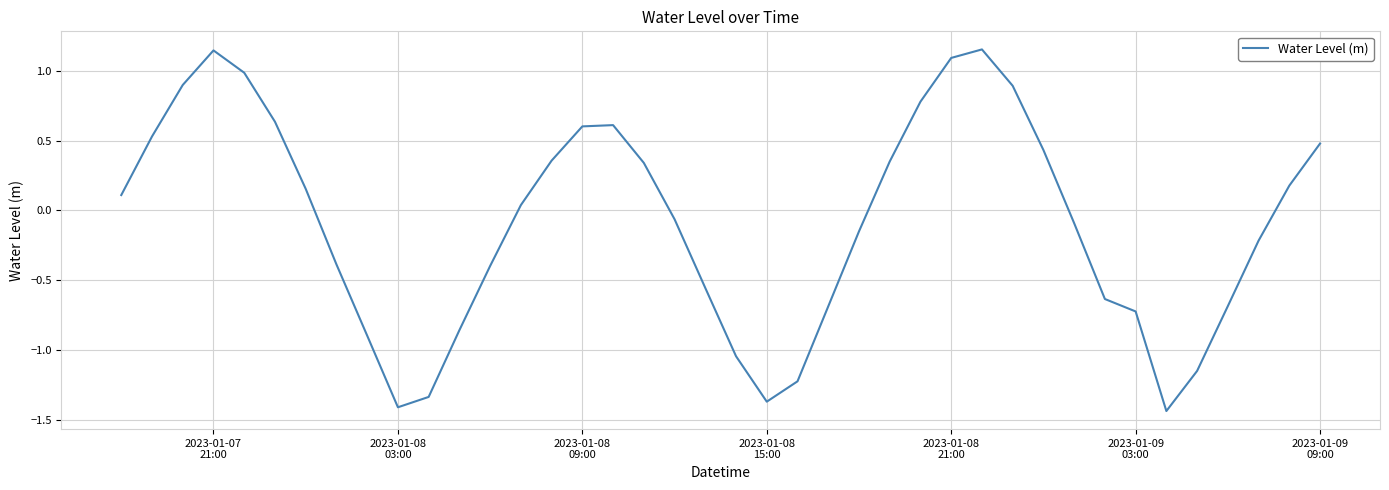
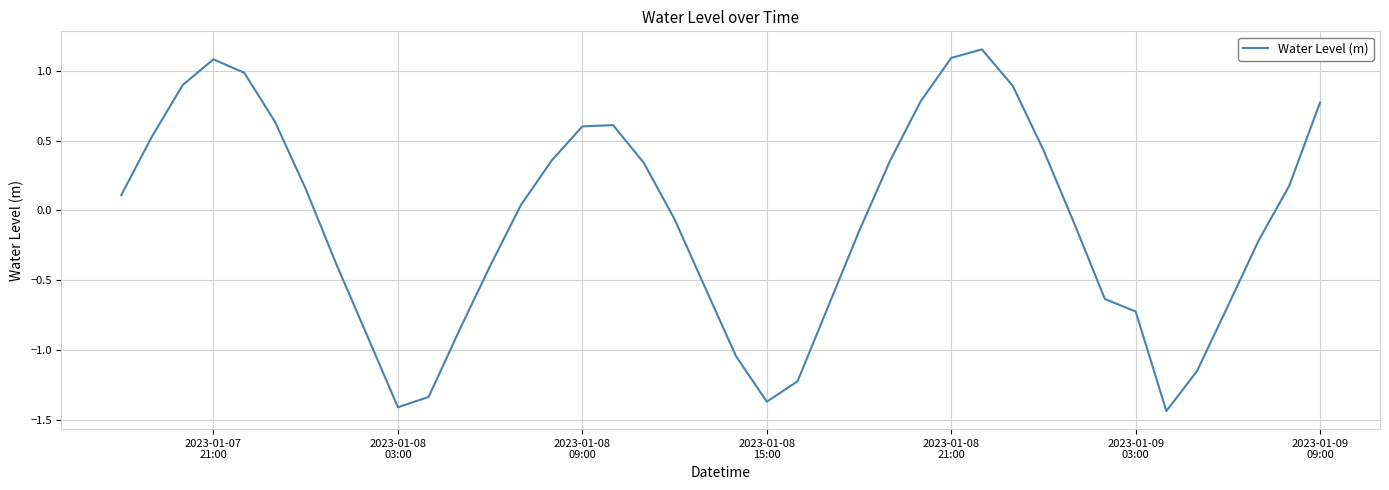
2023-01-07 21:00: 1.15 -> 1.08
2023-01-09 09:00: 0.48 -> 0.77
